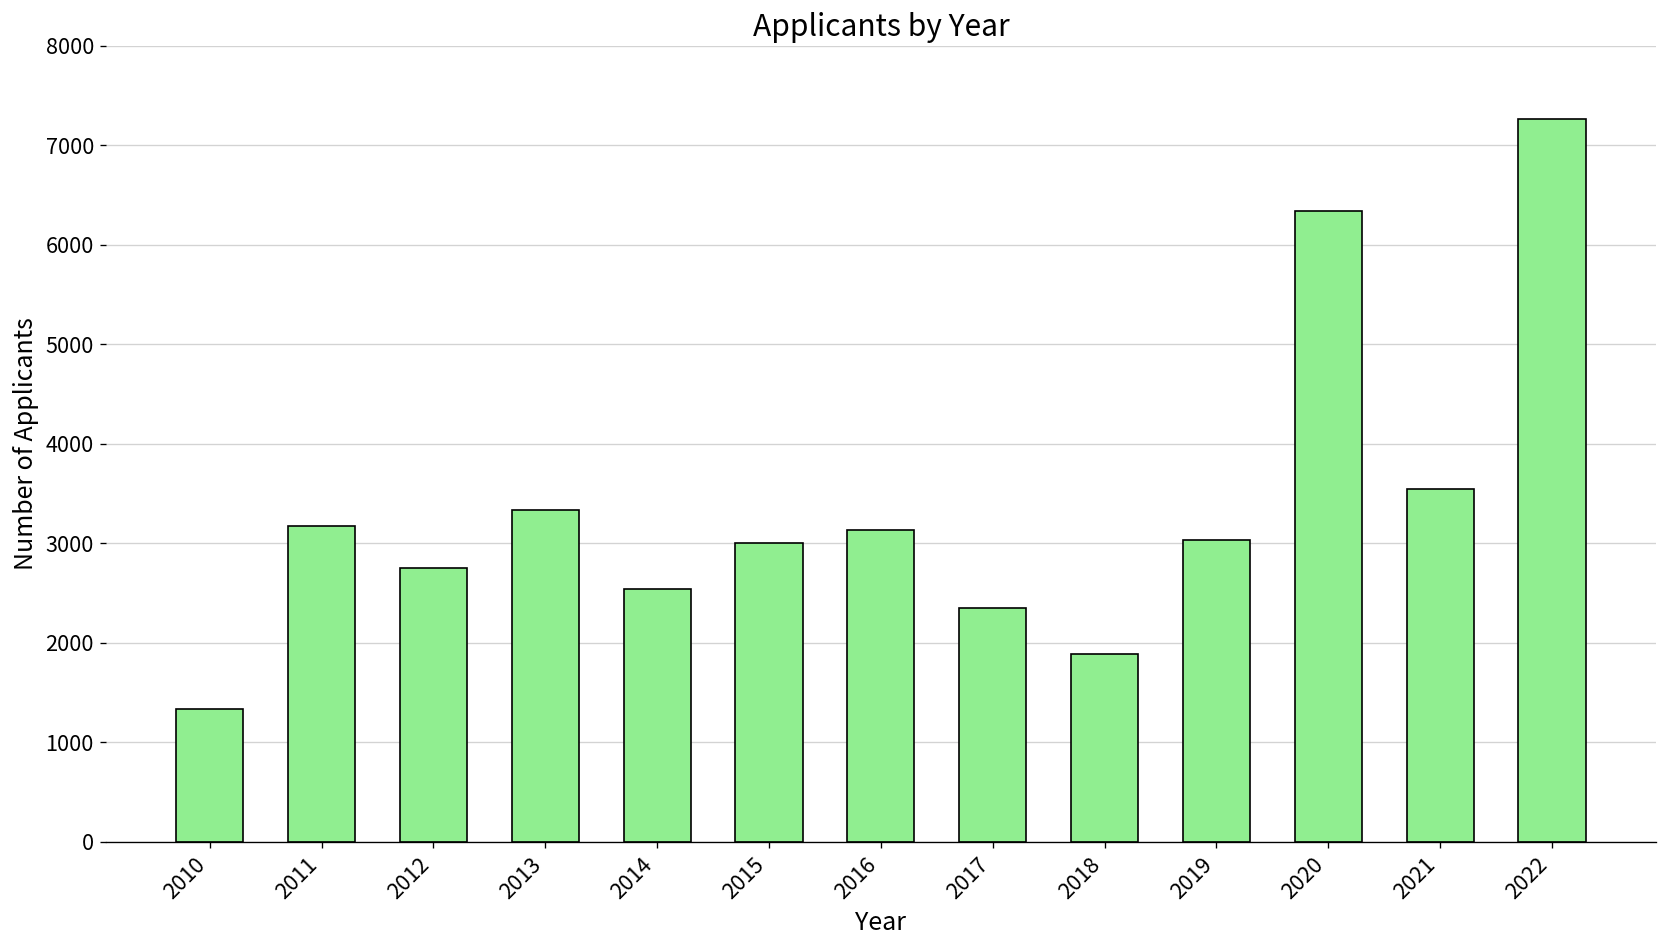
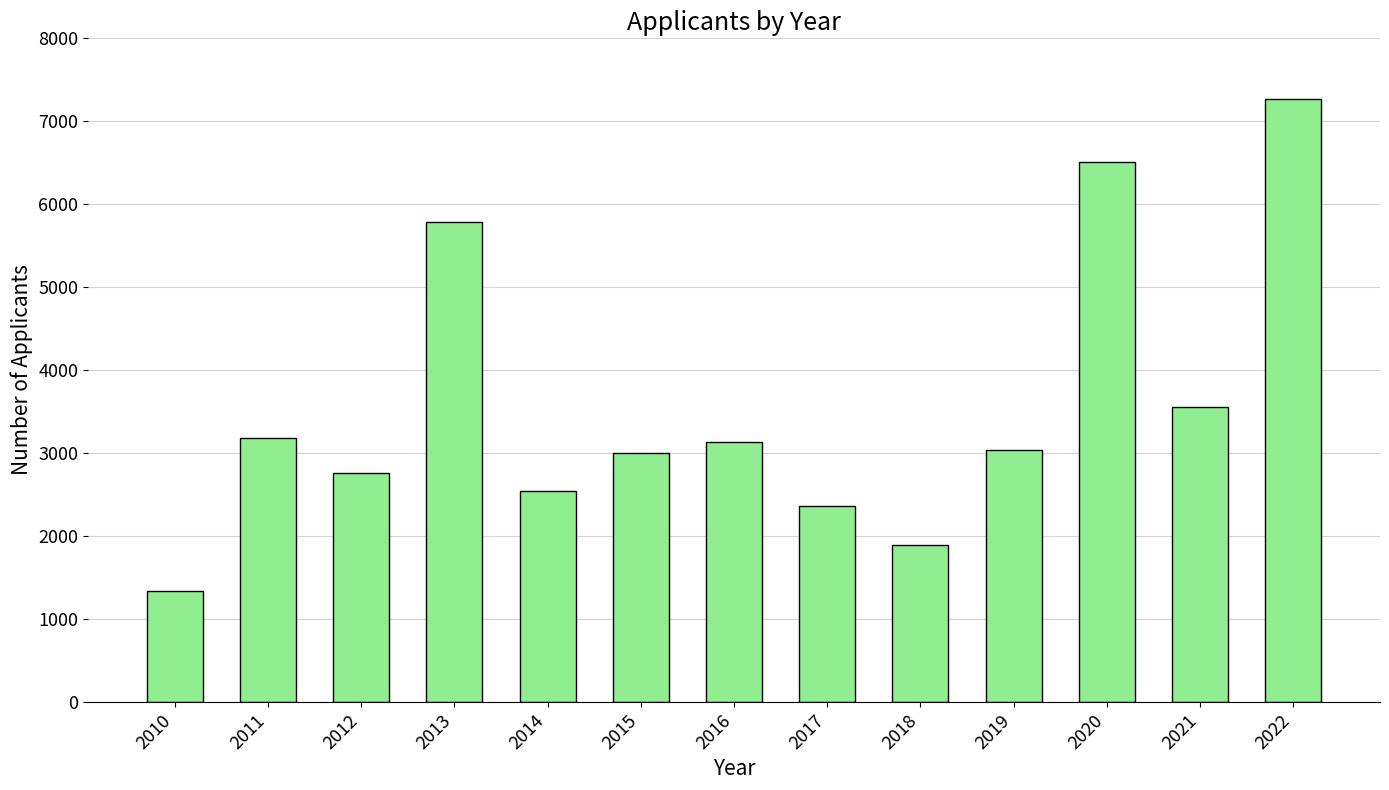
2013: 3300 -> 5800
2020: 6300 -> 6500
